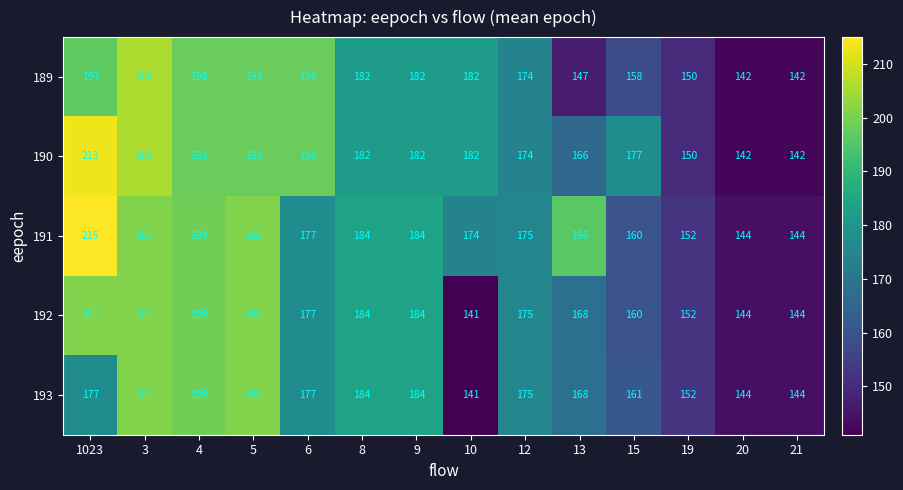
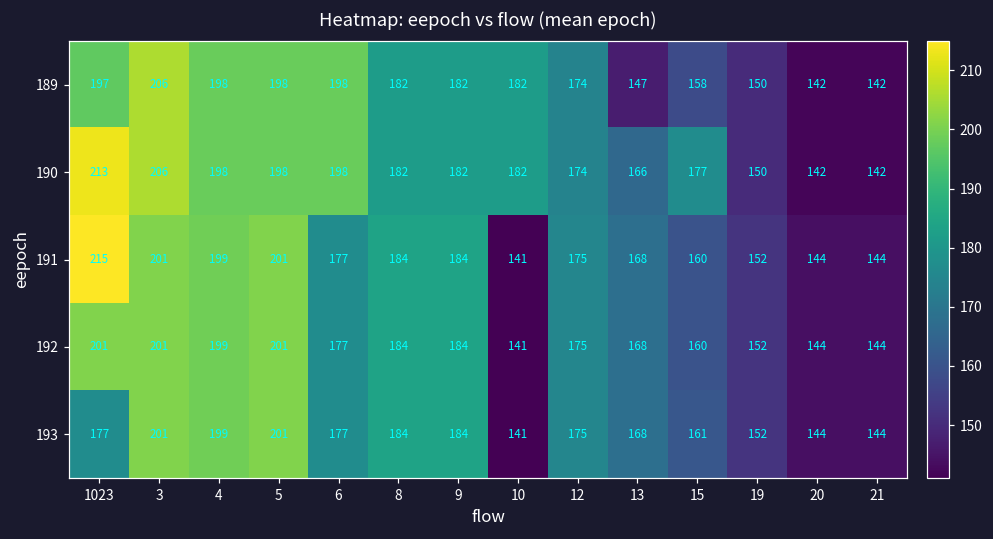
191, 10: 174 -> 141
191, 13: 196 -> 168
